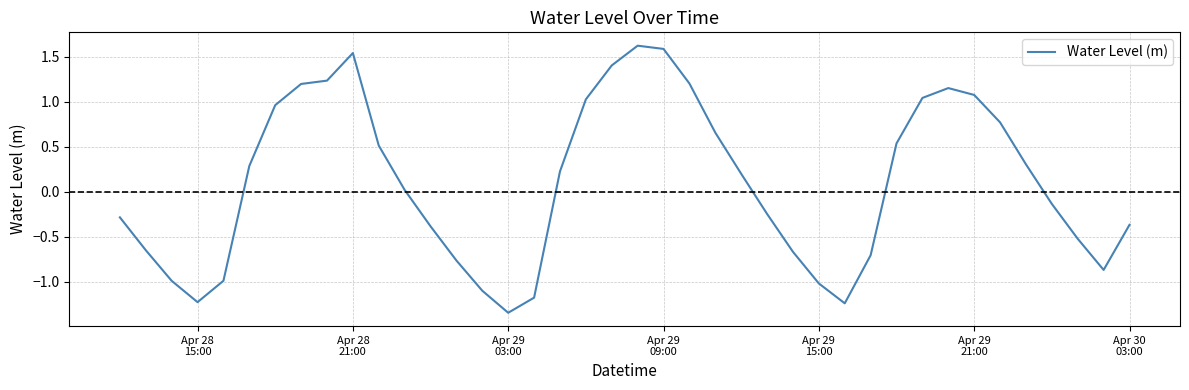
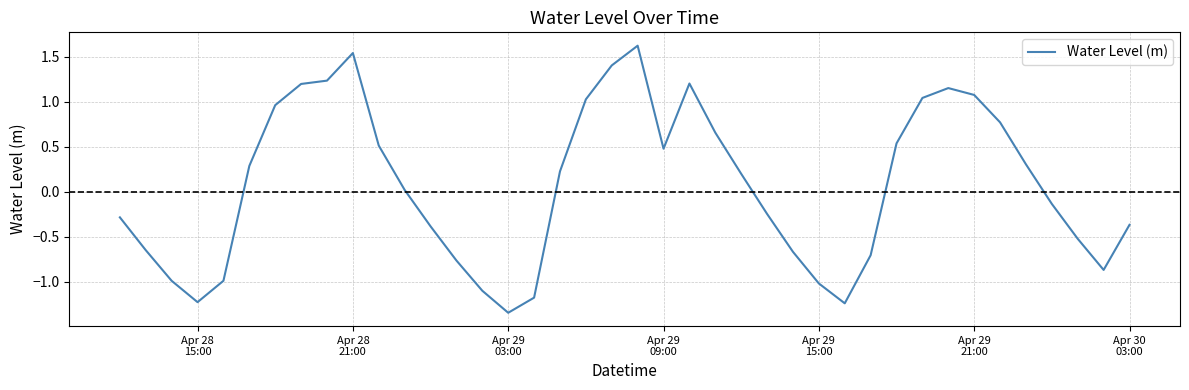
Apr 29 09:00: 1.6 -> 0.5
